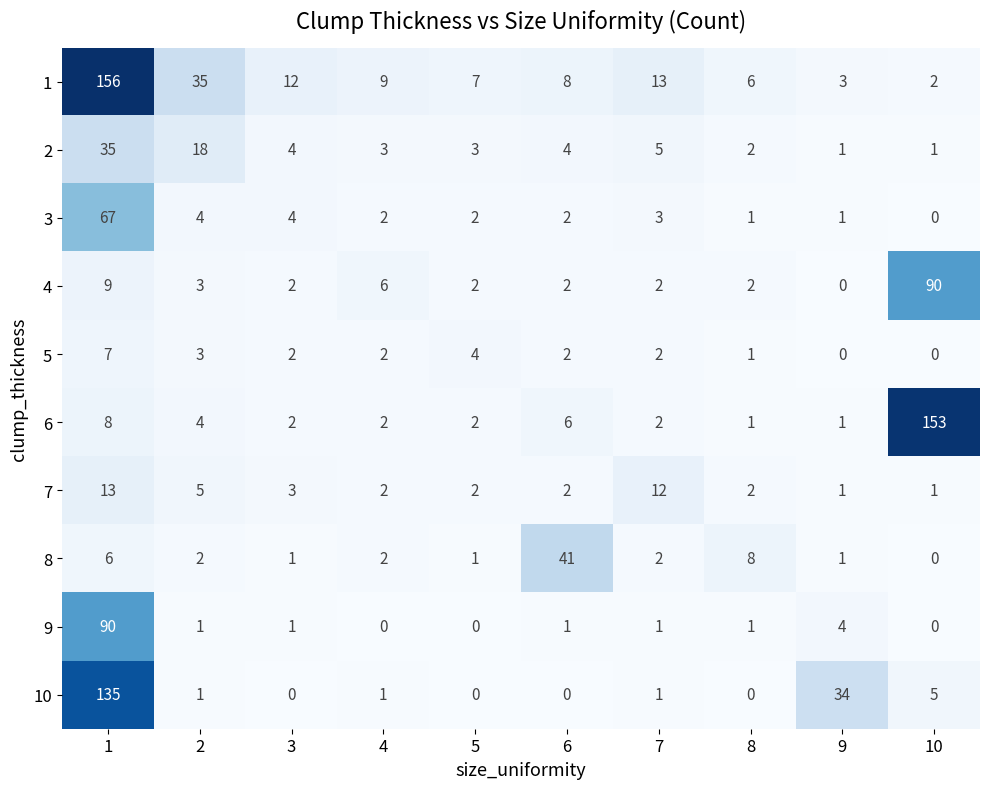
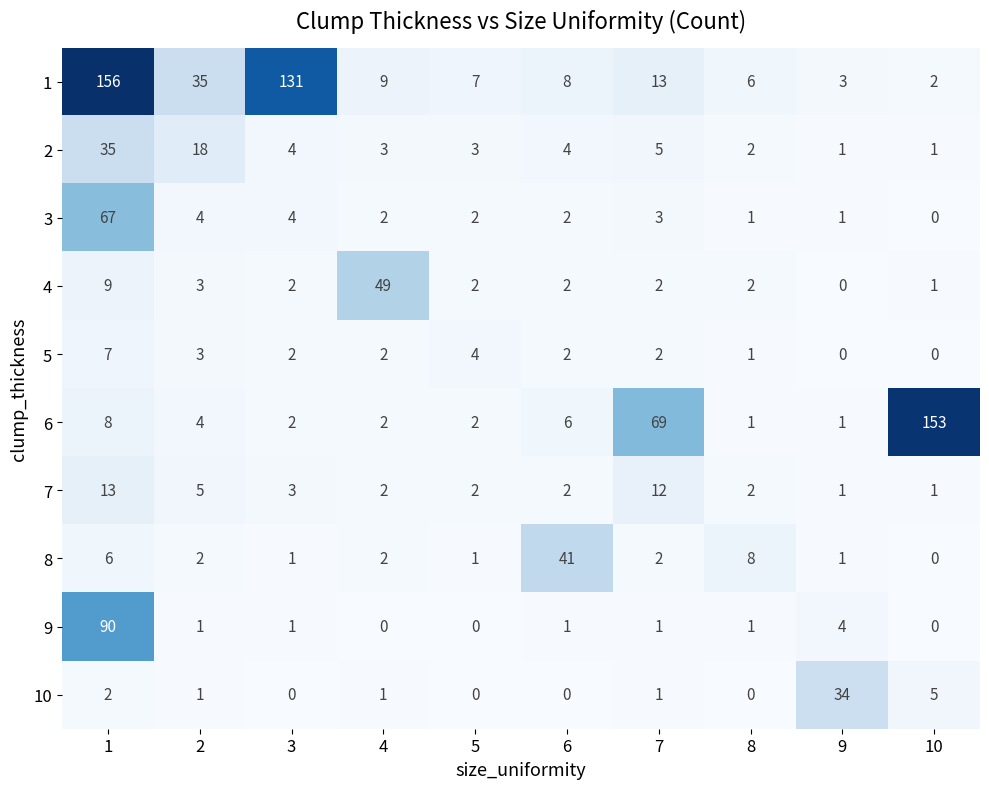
1, 3: 12 -> 131
4, 4: 6 -> 49
4, 10: 90 -> 1
6, 7: 2 -> 69
10, 1: 135 -> 2
